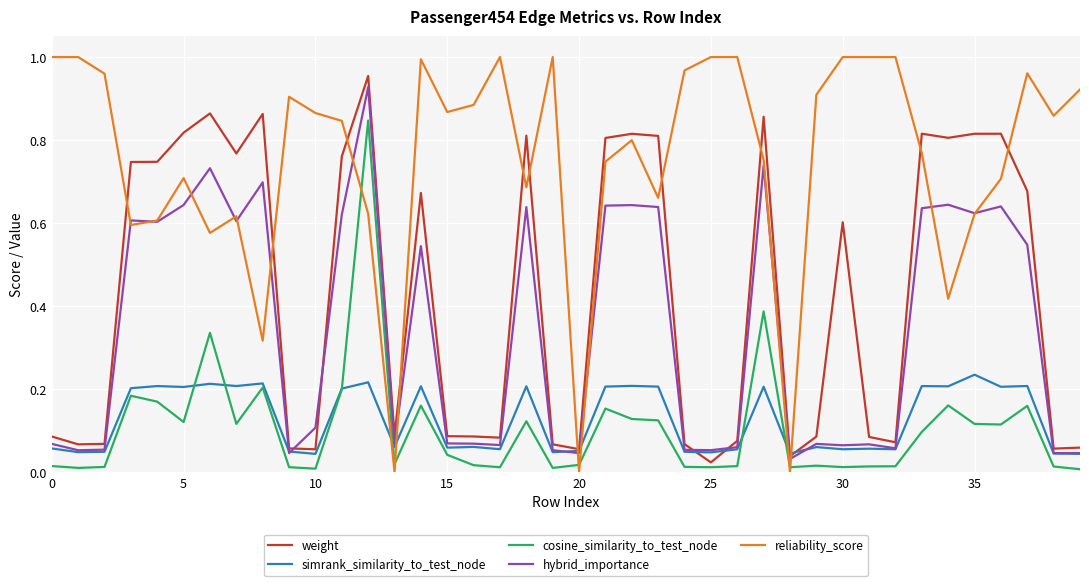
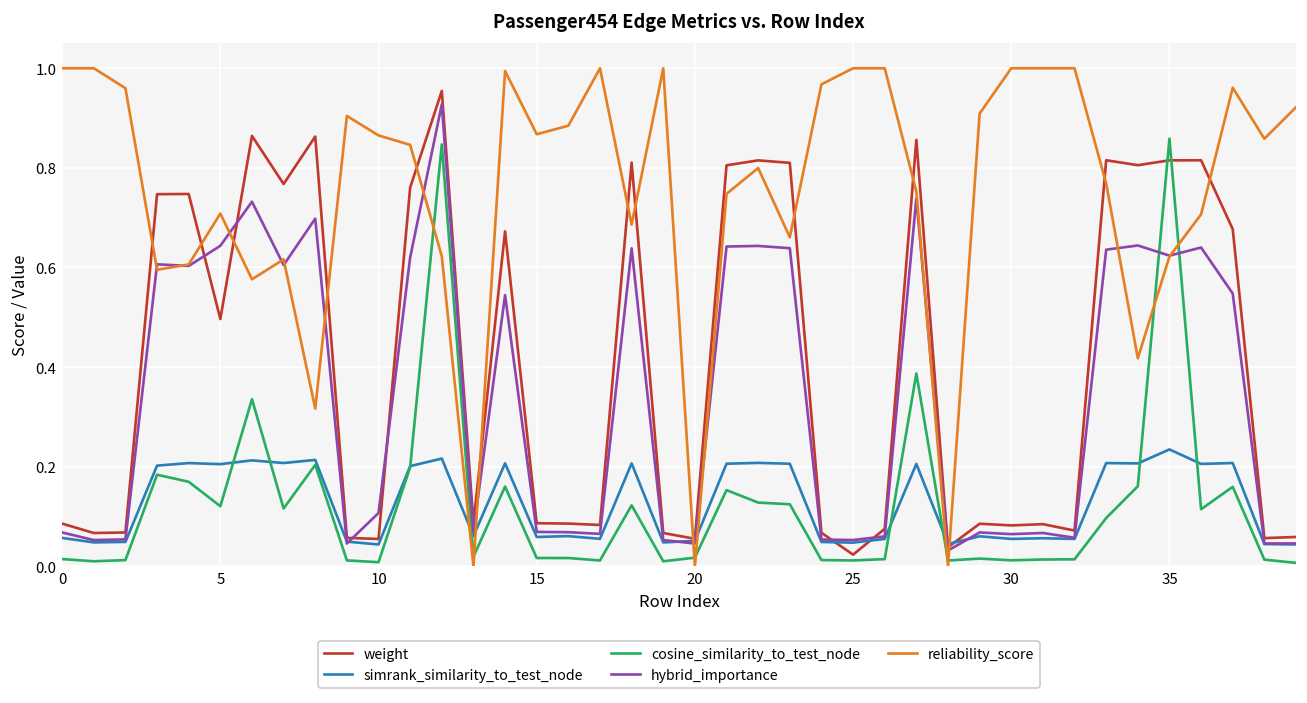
weight, 5: 0.82 -> 0.50
cosine_similarity_to_test_node, 15: 0.04 -> 0.02
weight, 30: 0.60 -> 0.08
cosine_similarity_to_test_node, 35: 0.12 -> 0.86
